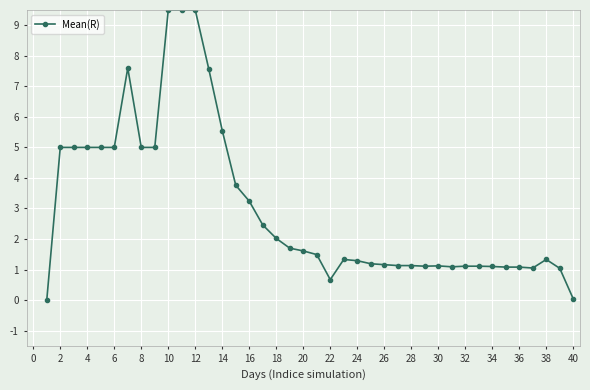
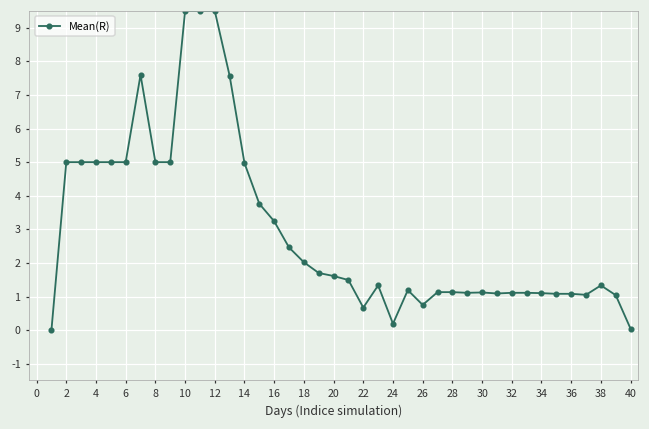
14: 5.6 -> 5.0
24: 1.3 -> 0.2
26: 1.2 -> 0.8
